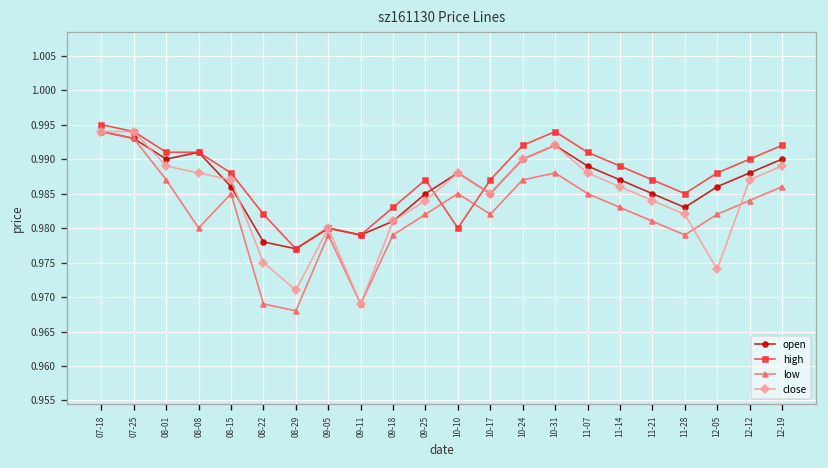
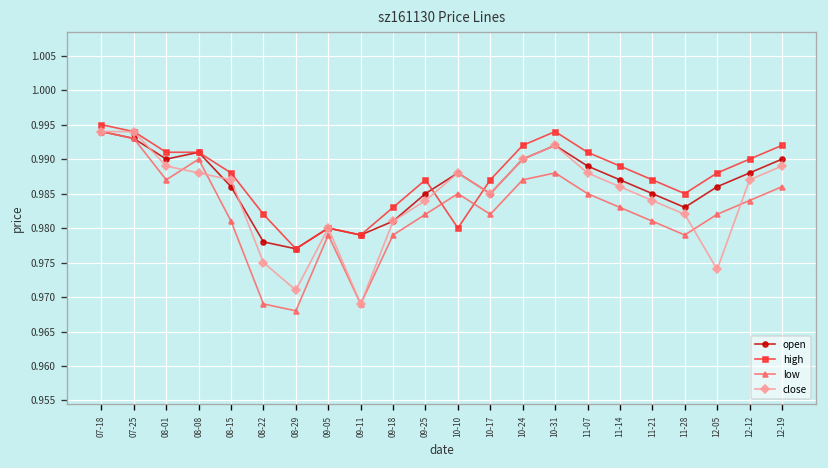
low, 08-08: 0.98 -> 0.99
low, 08-15: 0.985 -> 0.981
